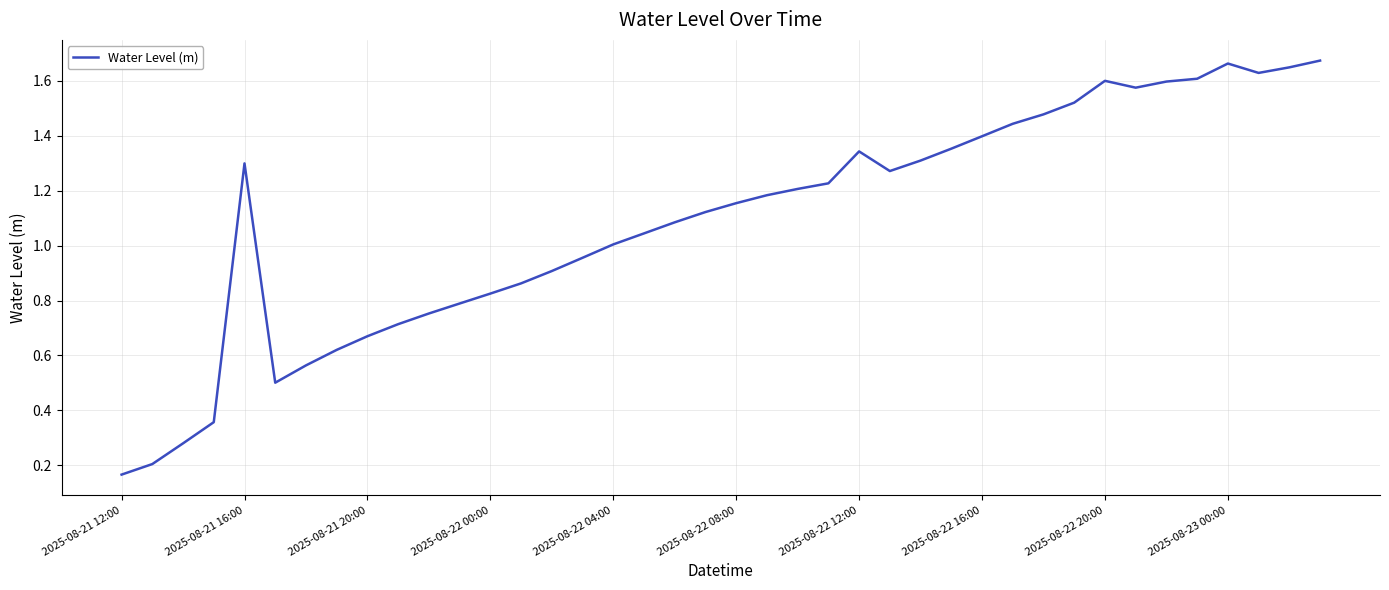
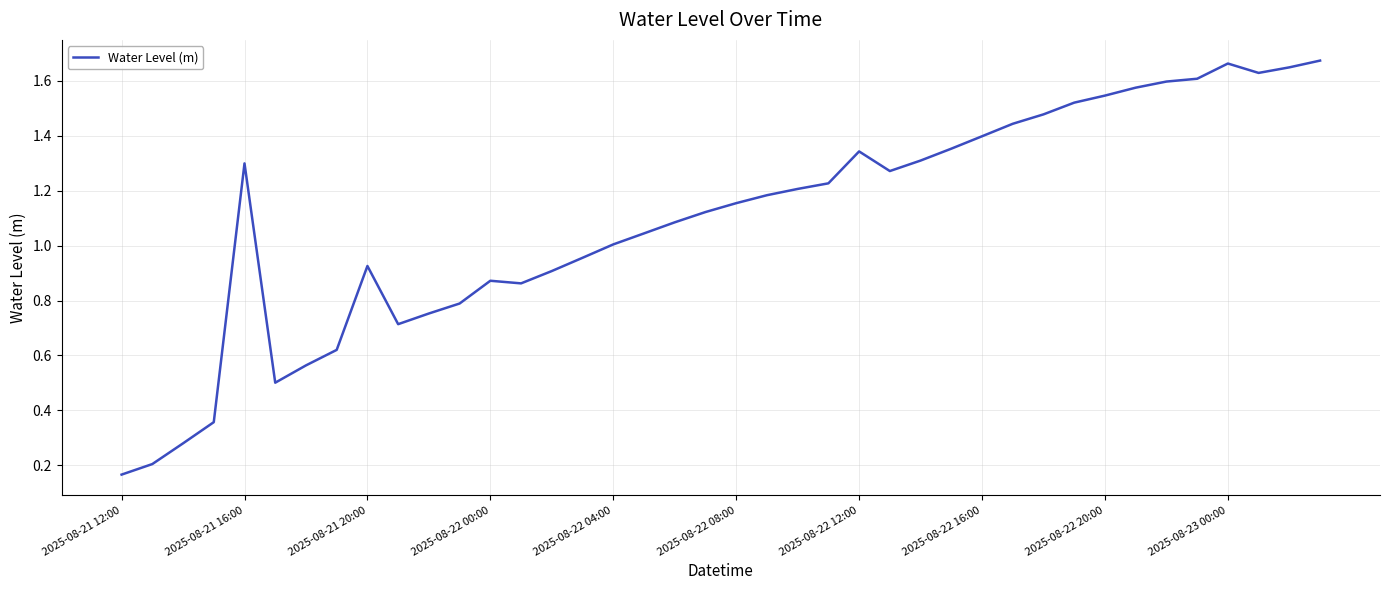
2025-08-21 20:00: 0.67 -> 0.93
2025-08-22 00:00: 0.83 -> 0.87
2025-08-22 20:00: 1.60 -> 1.55
